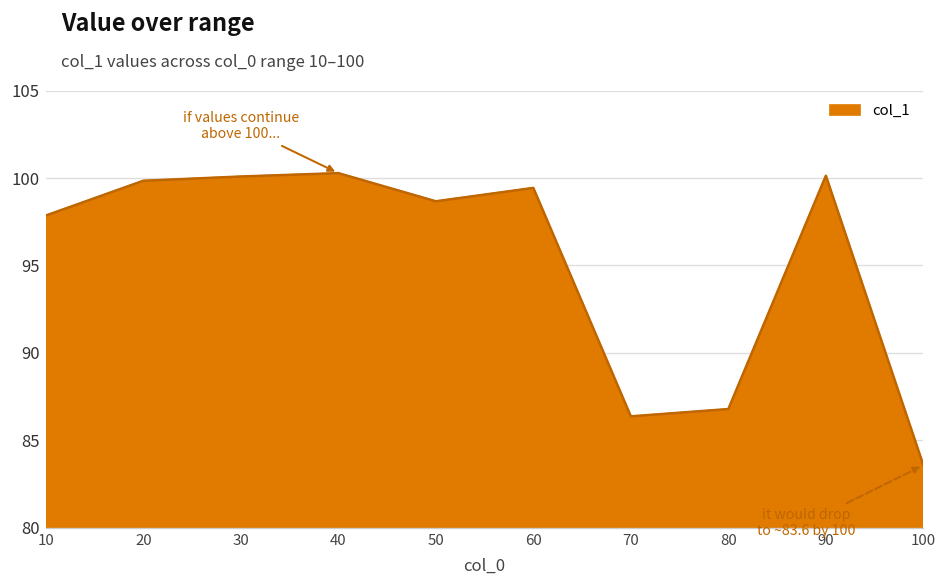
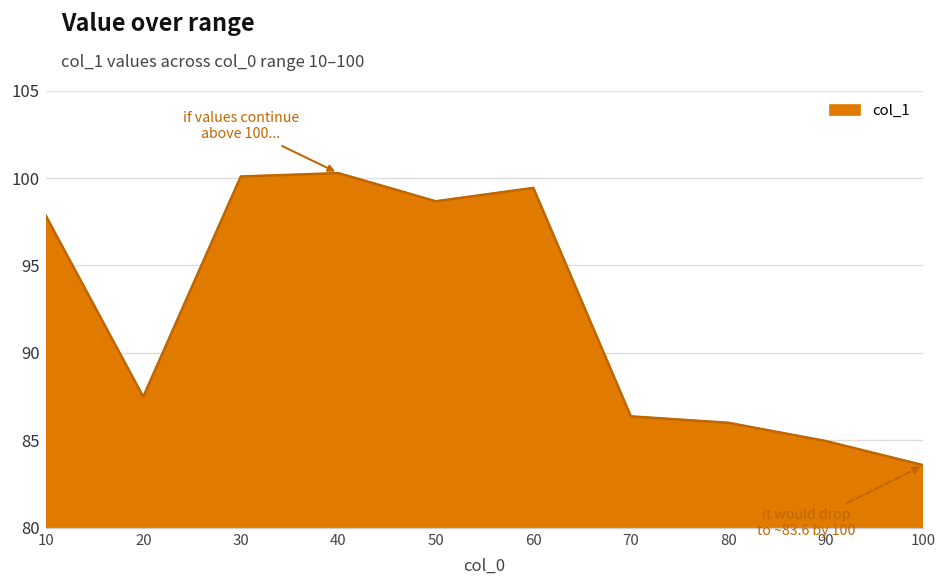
20: 99.8 -> 87.5
80: 86.8 -> 86.0
90: 100.1 -> 85.0
